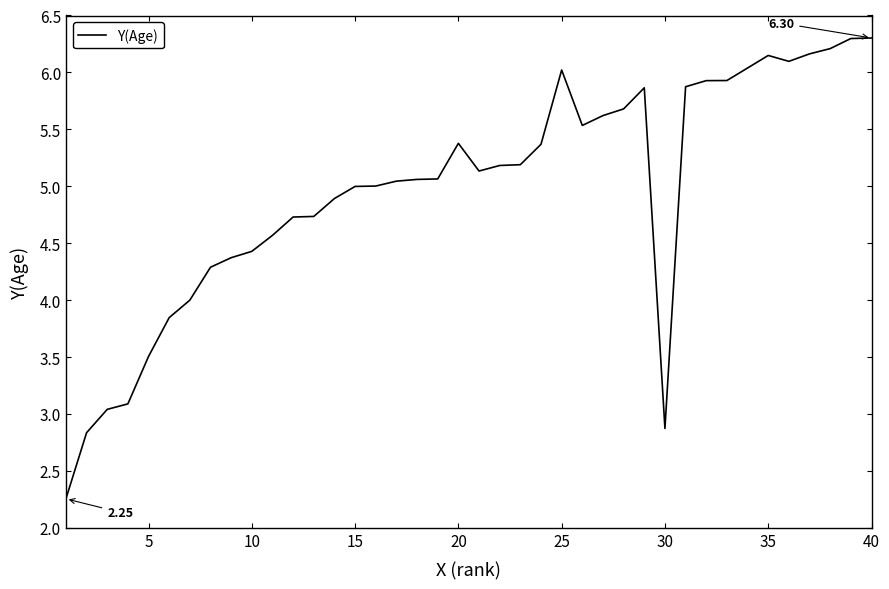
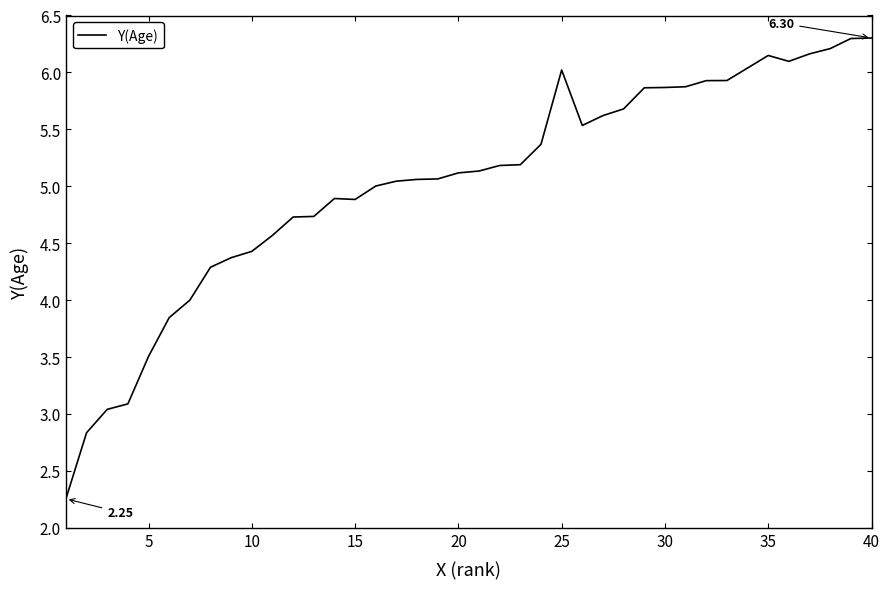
15: 5.00 -> 4.88
20: 5.38 -> 5.12
30: 2.87 -> 5.87
